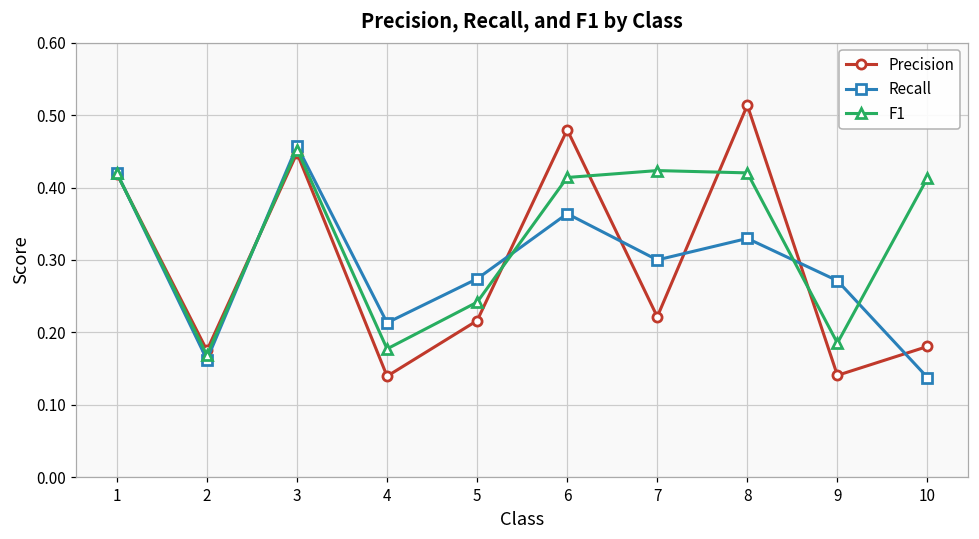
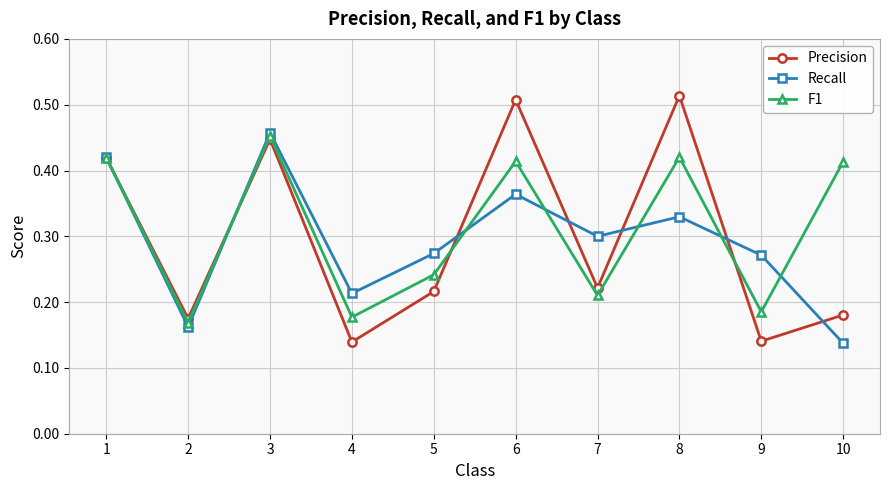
Precision, 6: 0.48 -> 0.51
F1, 7: 0.42 -> 0.21
